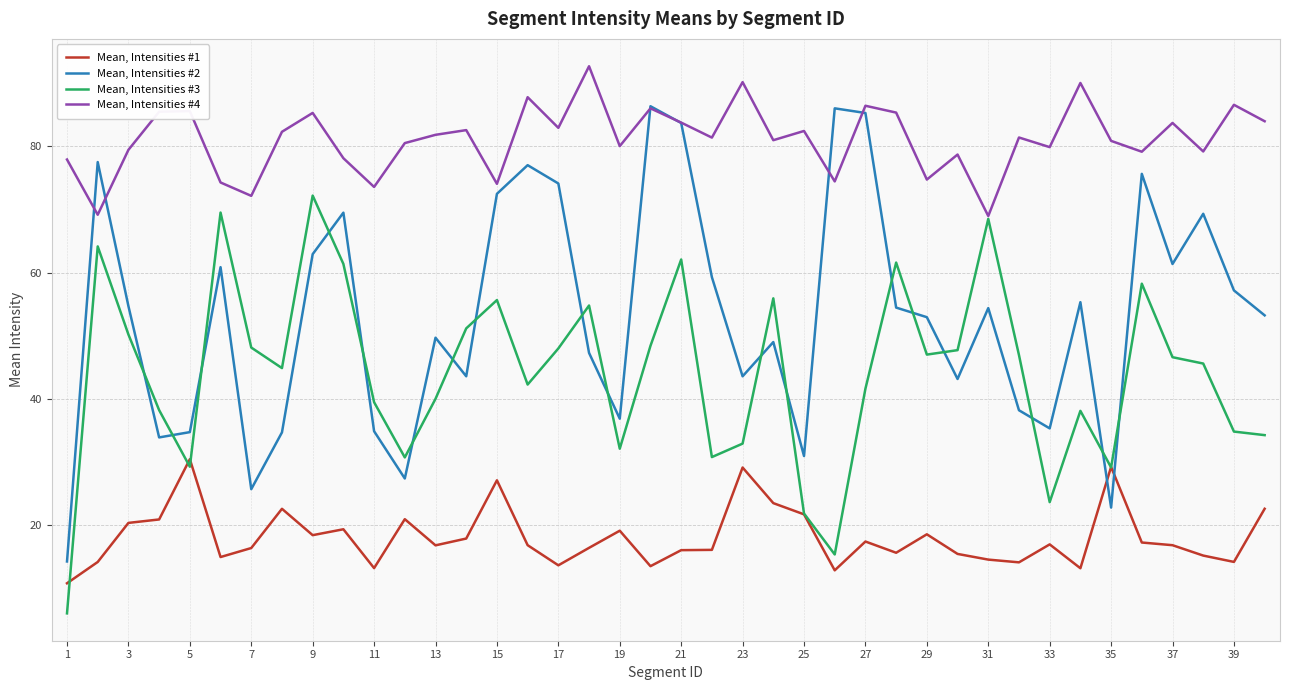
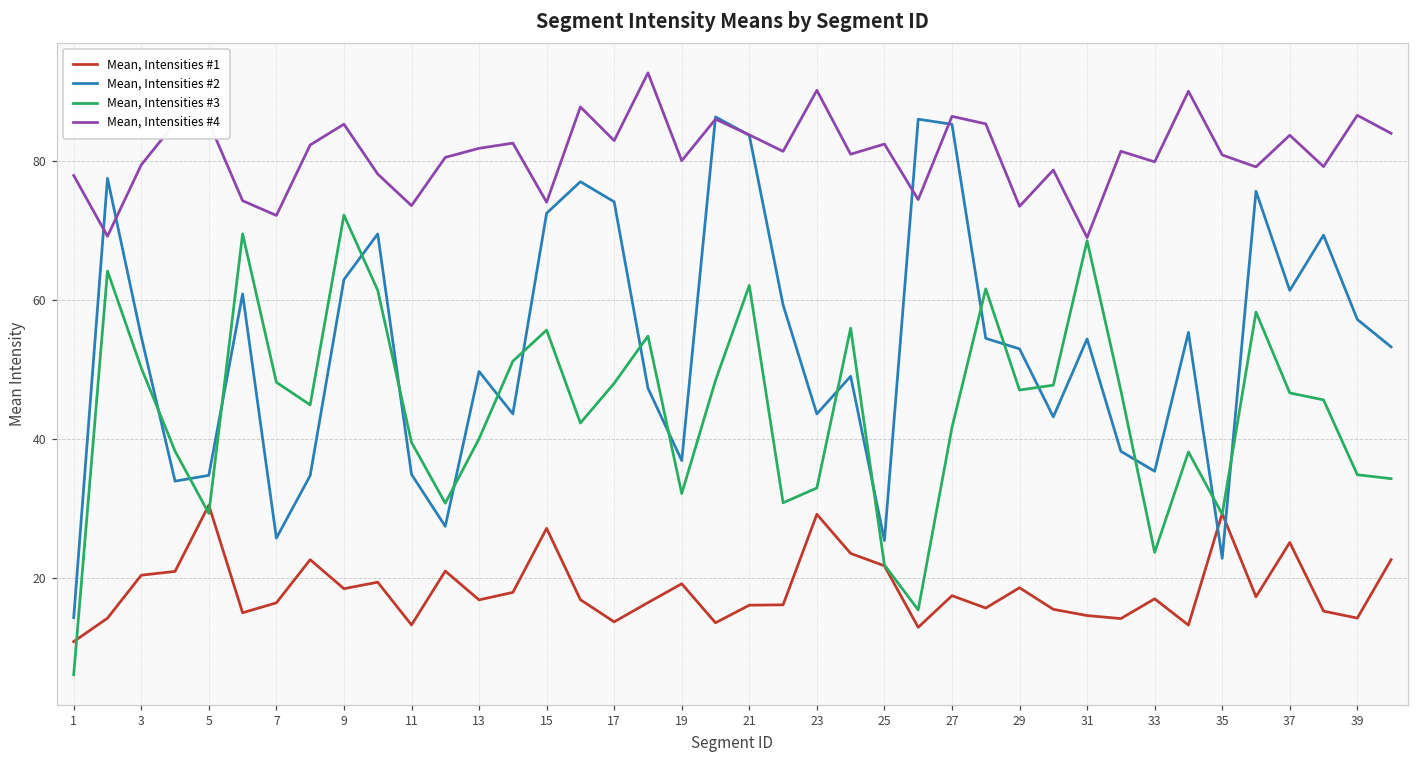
Mean, Intensities #2, 25: 31 -> 25
Mean, Intensities #4, 29: 75 -> 73
Mean, Intensities #1, 37: 17 -> 25
